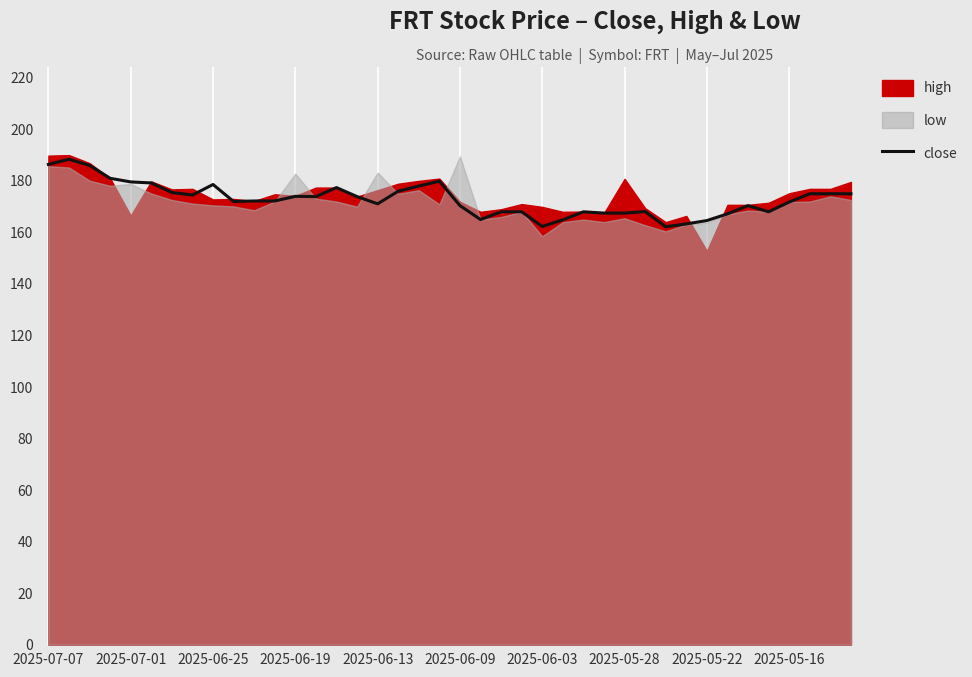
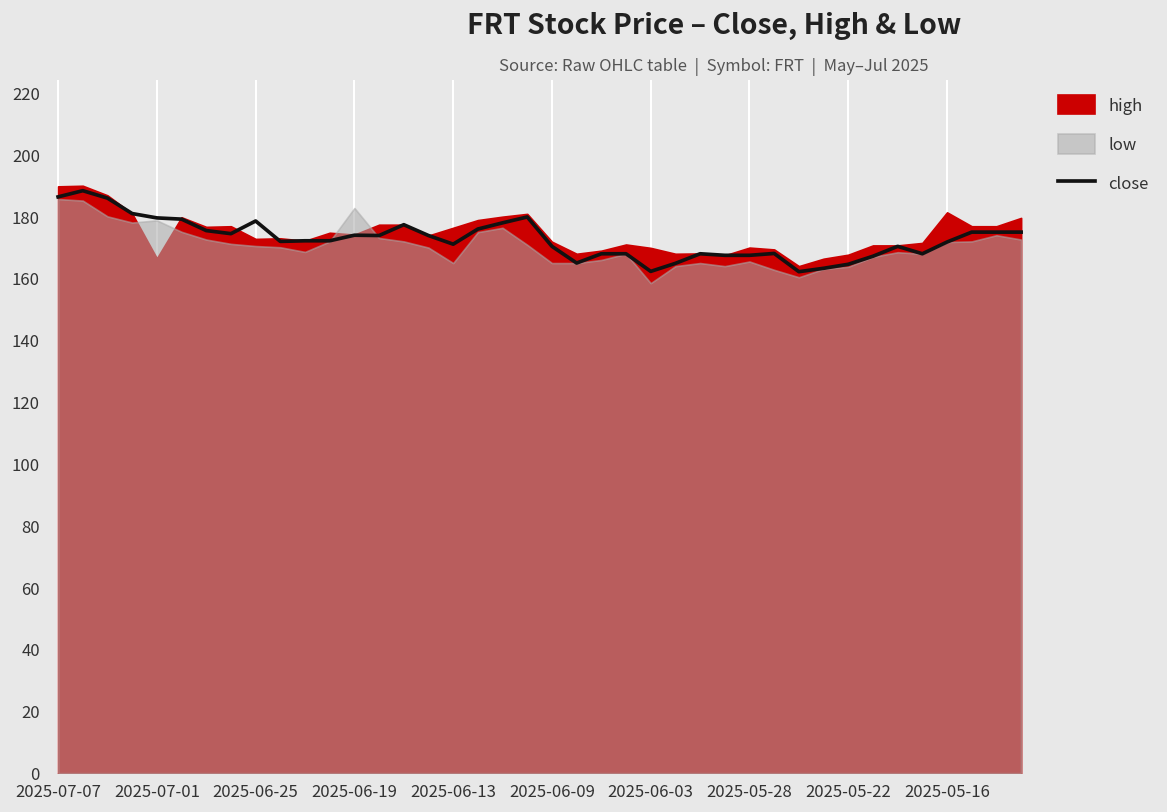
low, 2025-06-13: 183 -> 165
low, 2025-06-09: 190 -> 165
high, 2025-05-28: 181 -> 170
high, 2025-05-22: 153 -> 168
high, 2025-05-16: 175 -> 181
